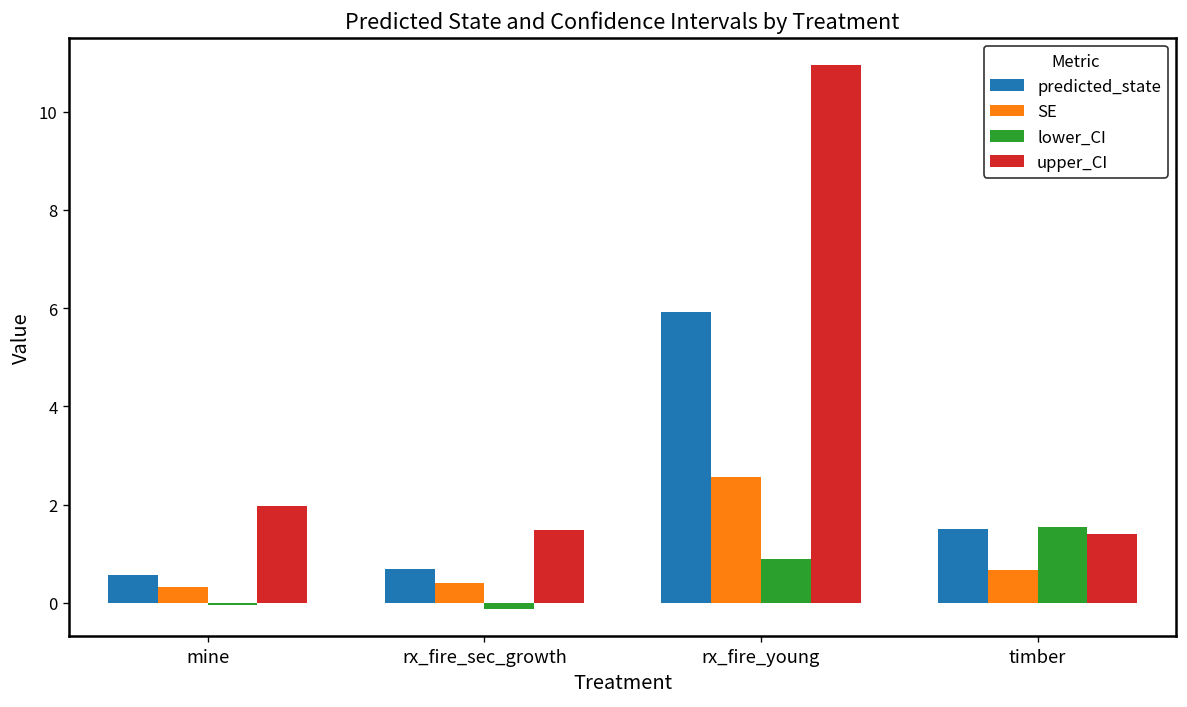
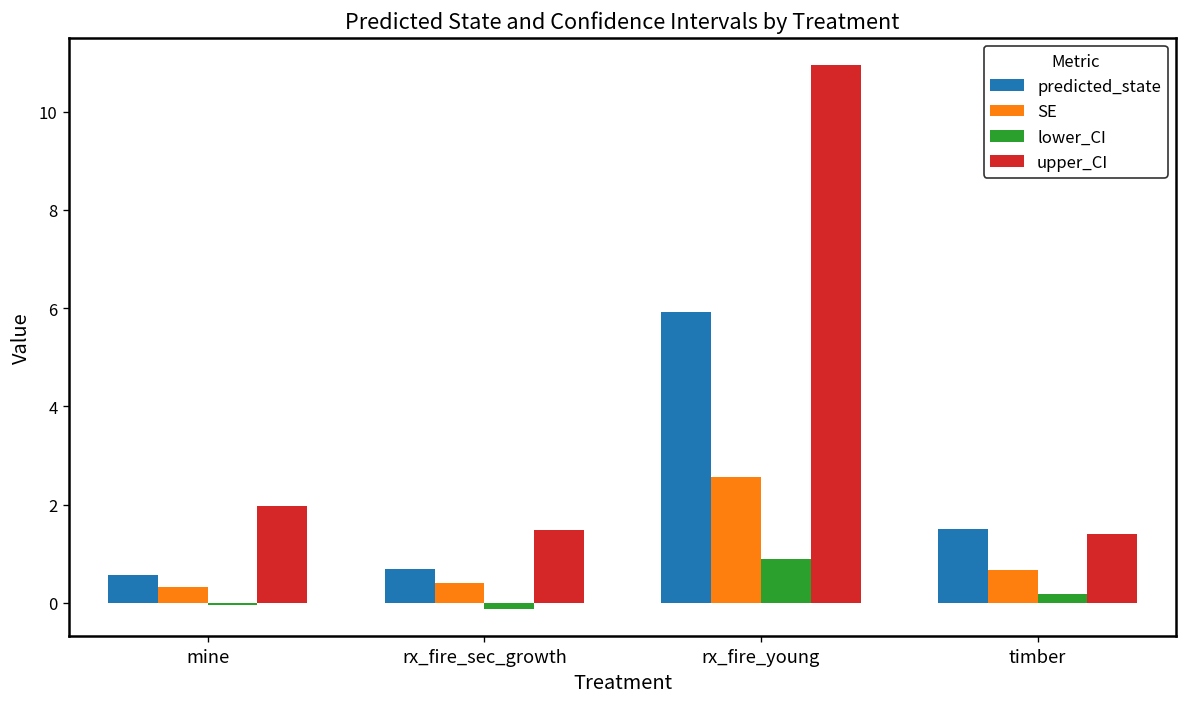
lower_CI, timber: 1.6 -> 0.2
